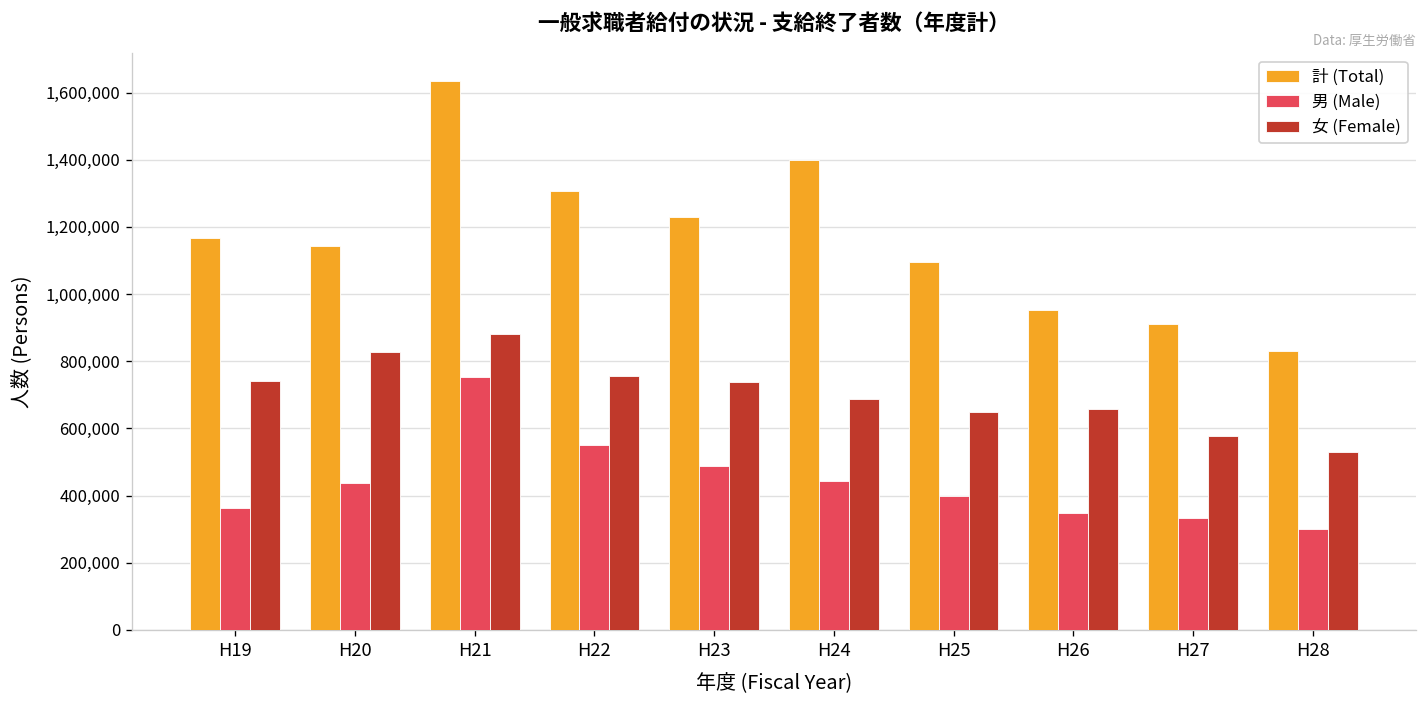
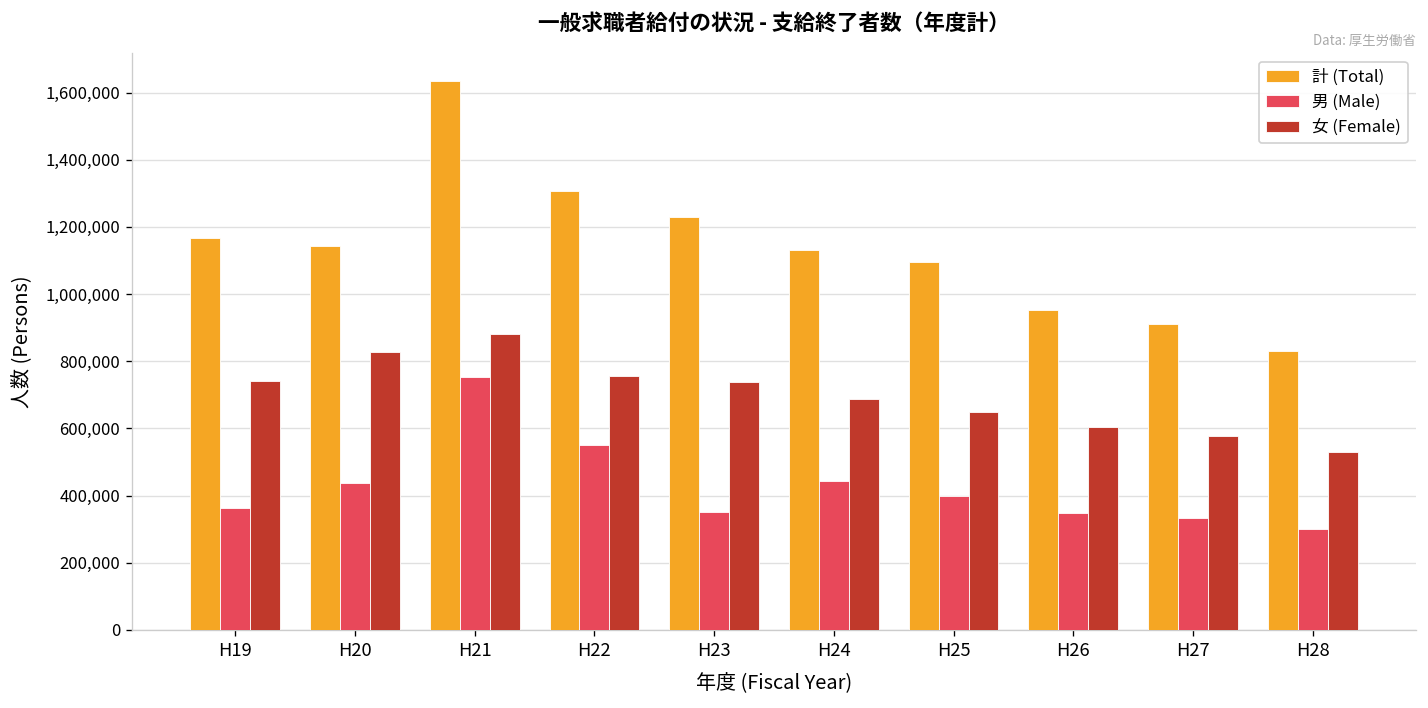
男 (Male), H23: 490,000 -> 350,000
計 (Total), H24: 1,400,000 -> 1,130,000
女 (Female), H26: 660,000 -> 610,000
